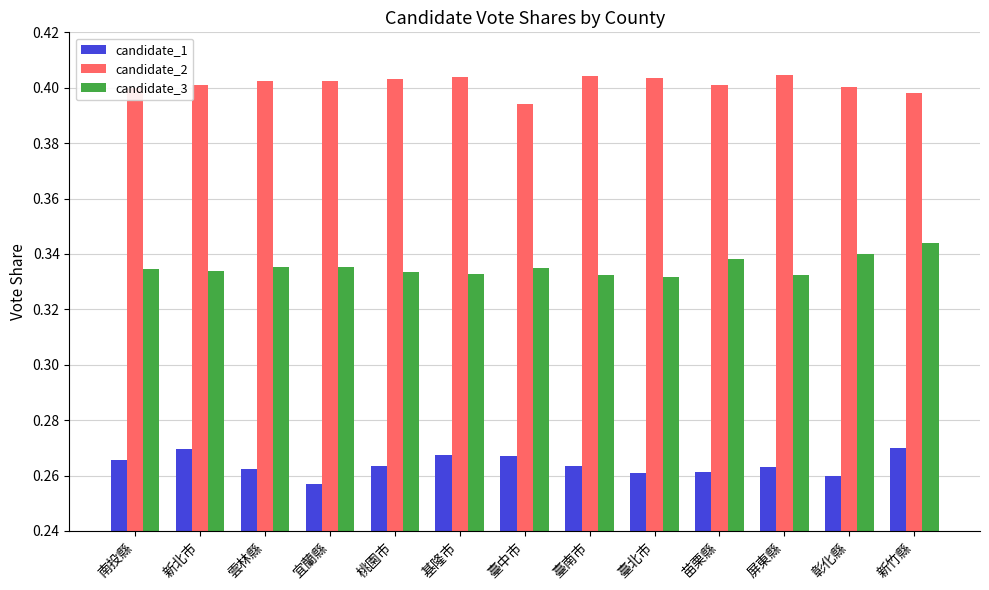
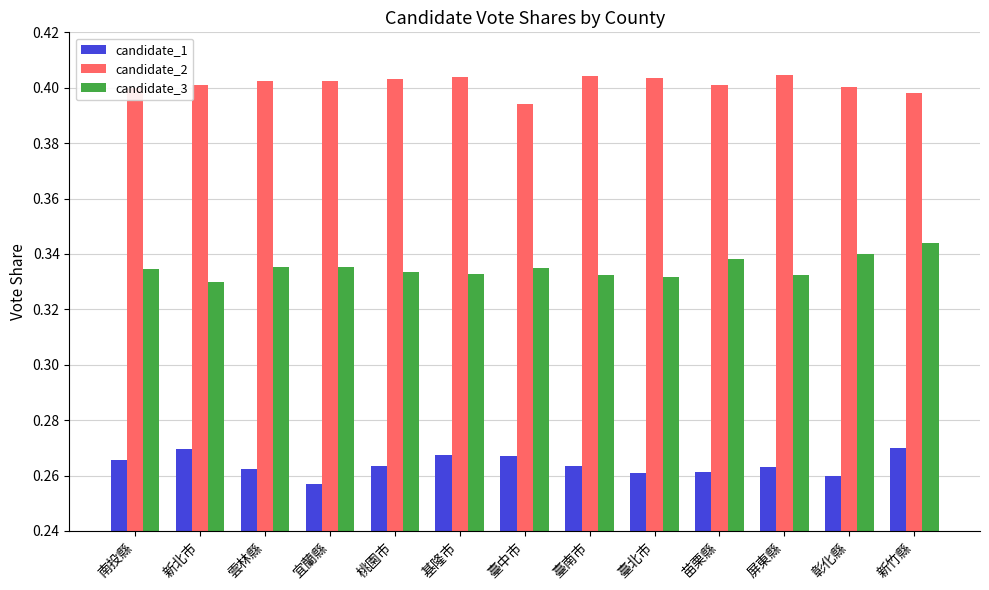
candidate_3, 新北市: 0.334 -> 0.330
